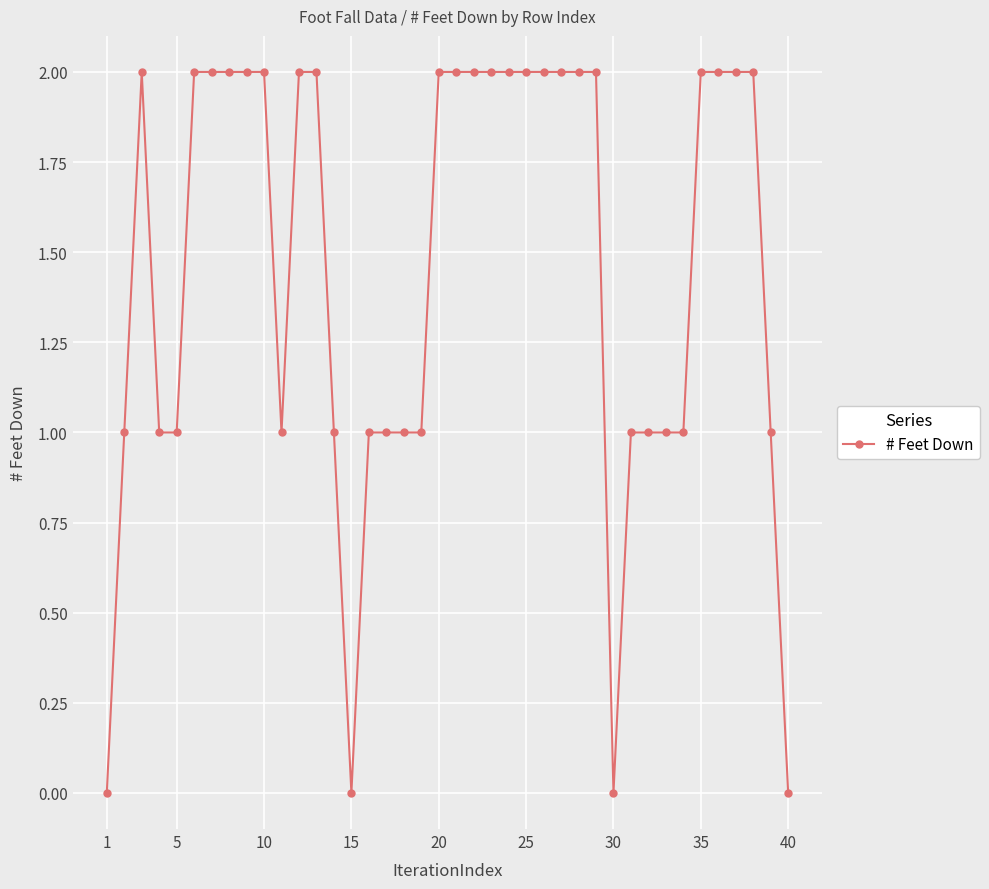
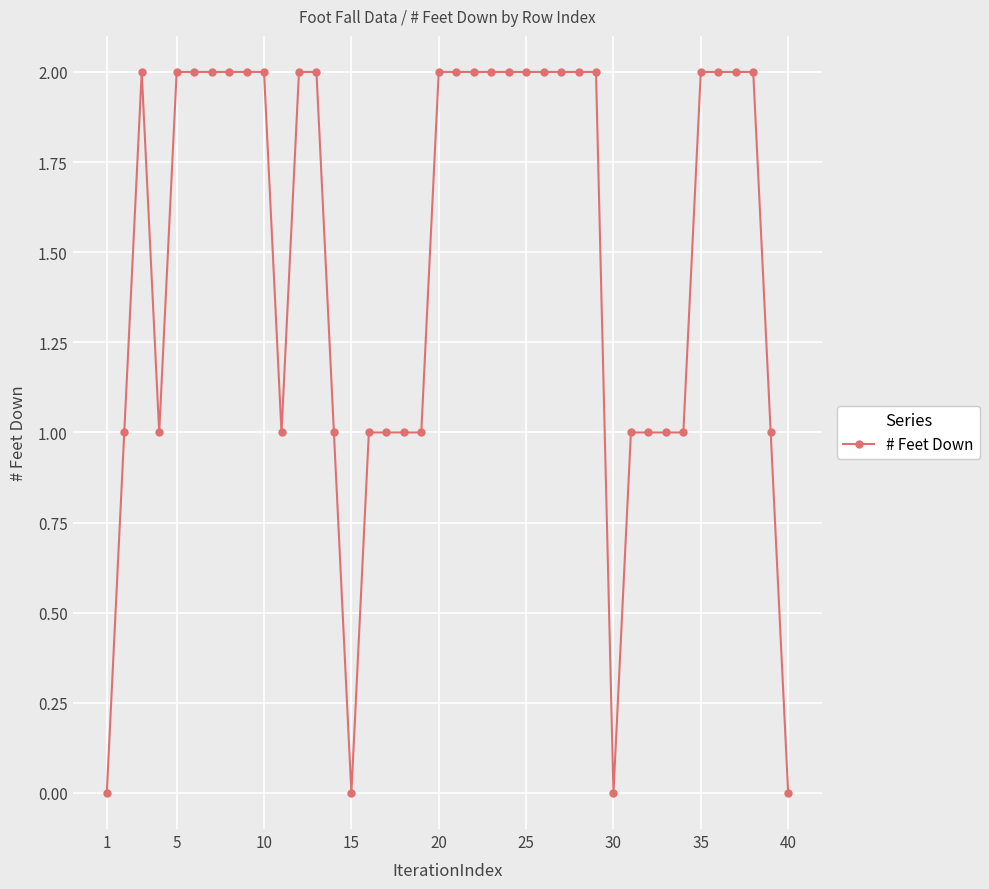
5: 1 -> 2
